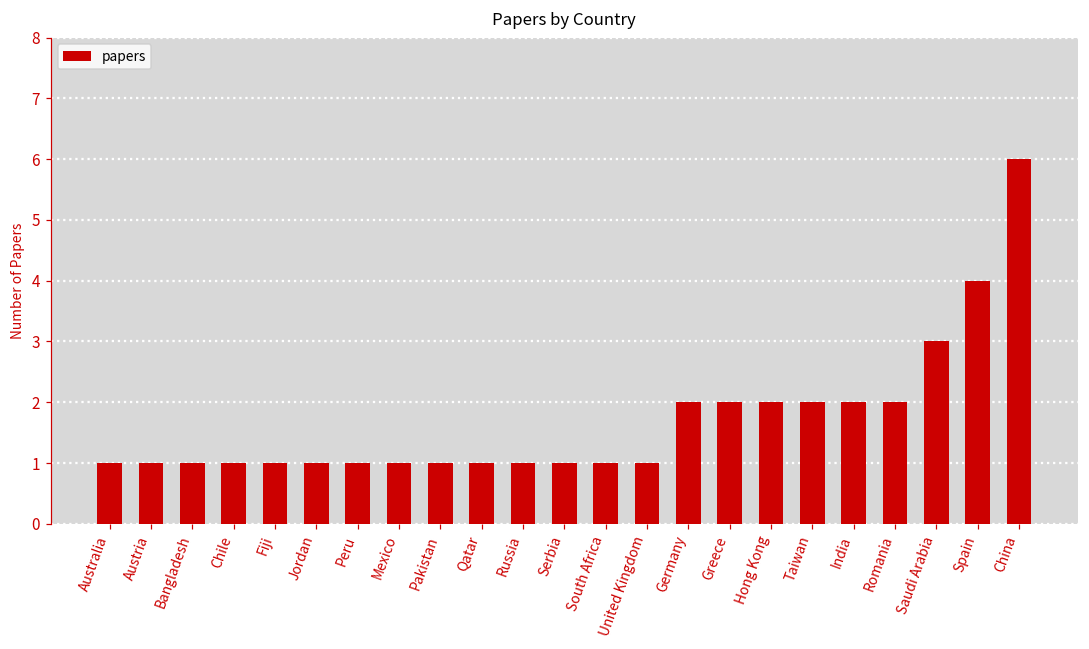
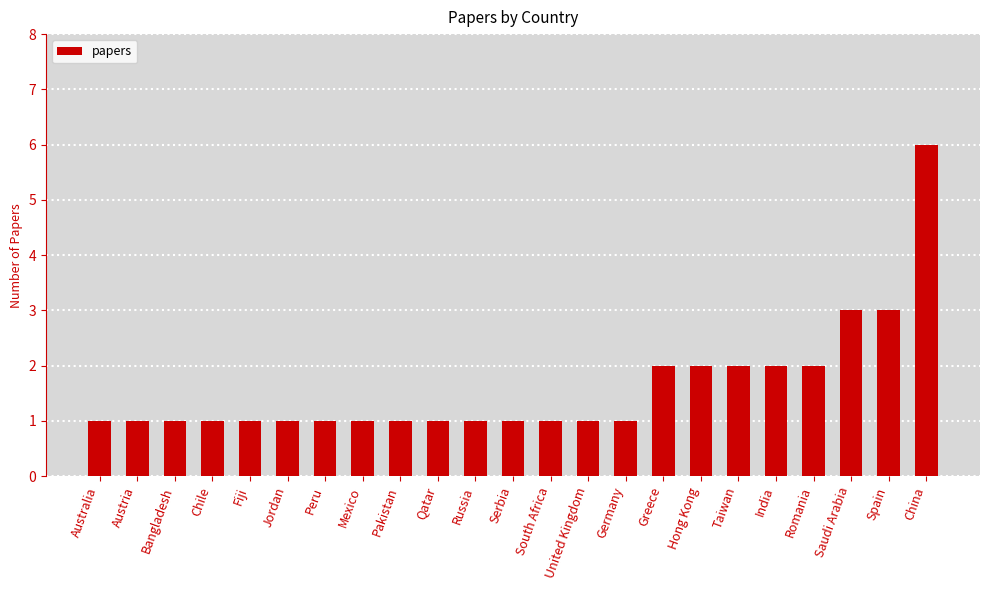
Germany: 2 -> 1
Spain: 4 -> 3
